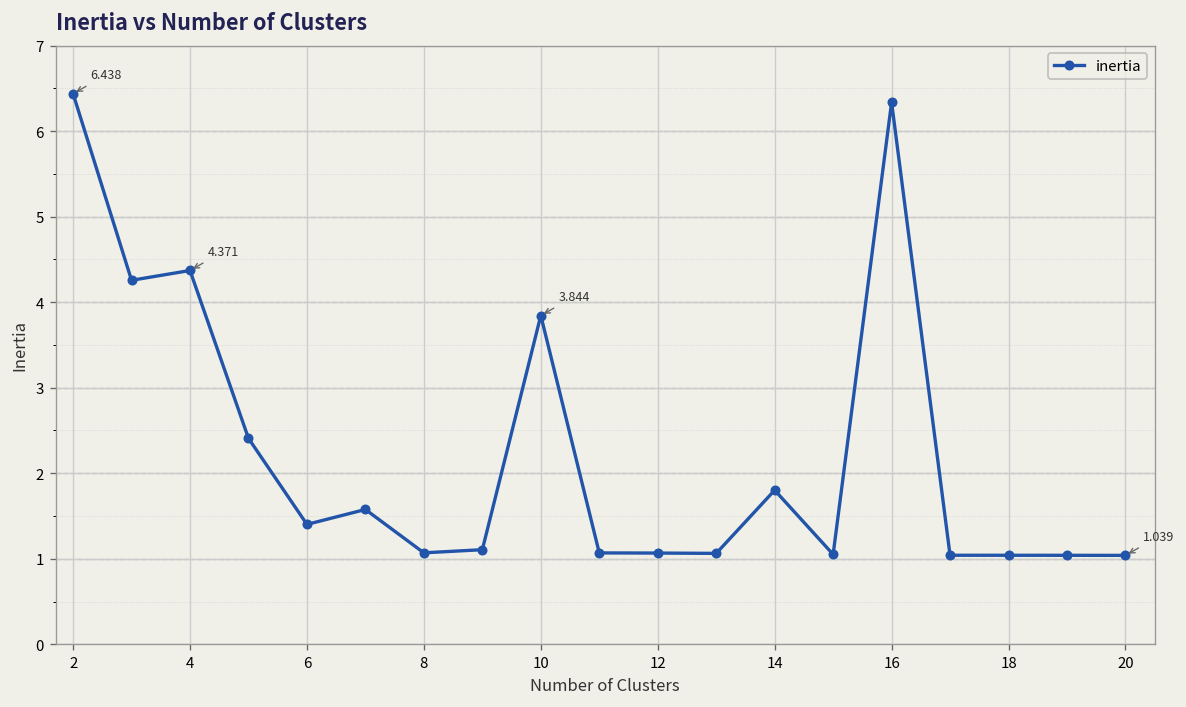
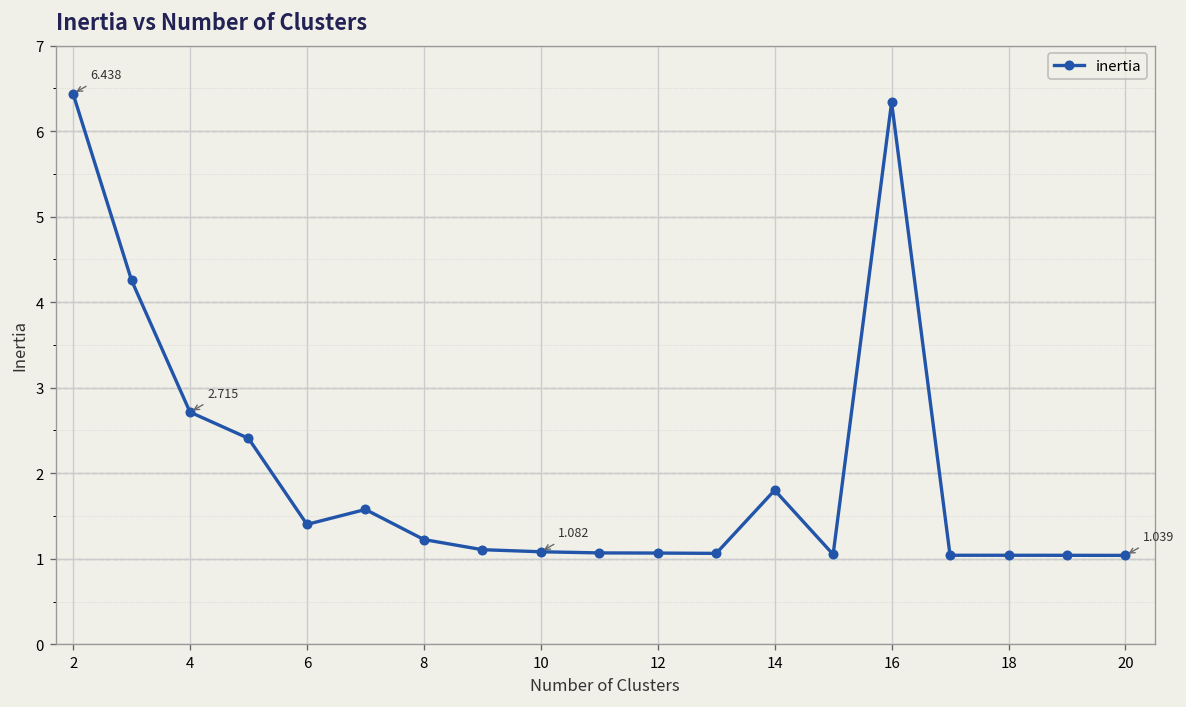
4: 4.371 -> 2.715
8: 1.1 -> 1.2
10: 3.844 -> 1.082
